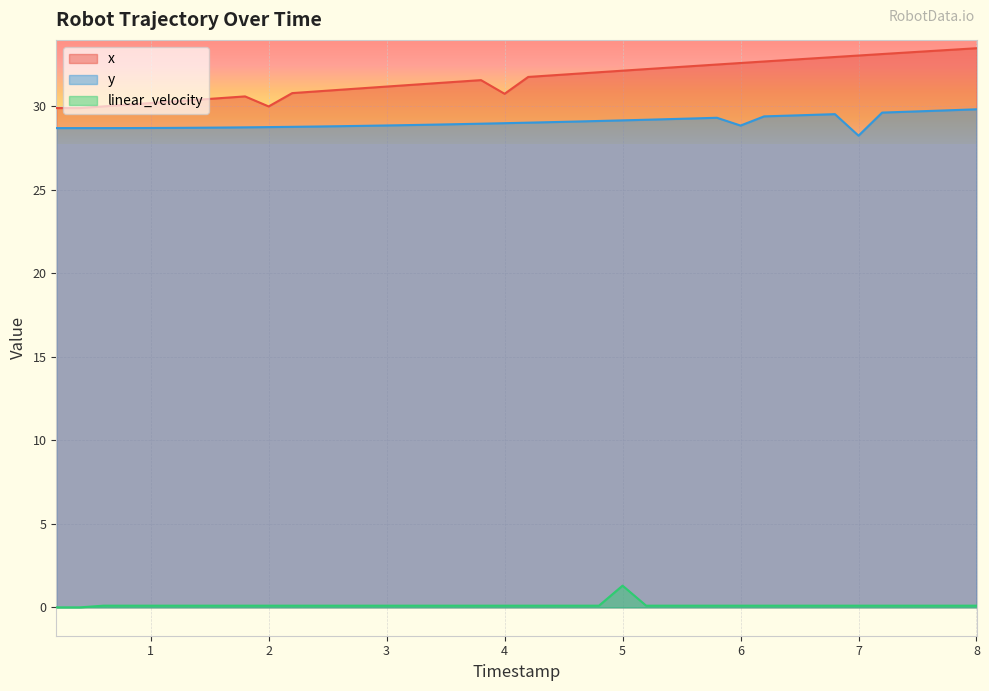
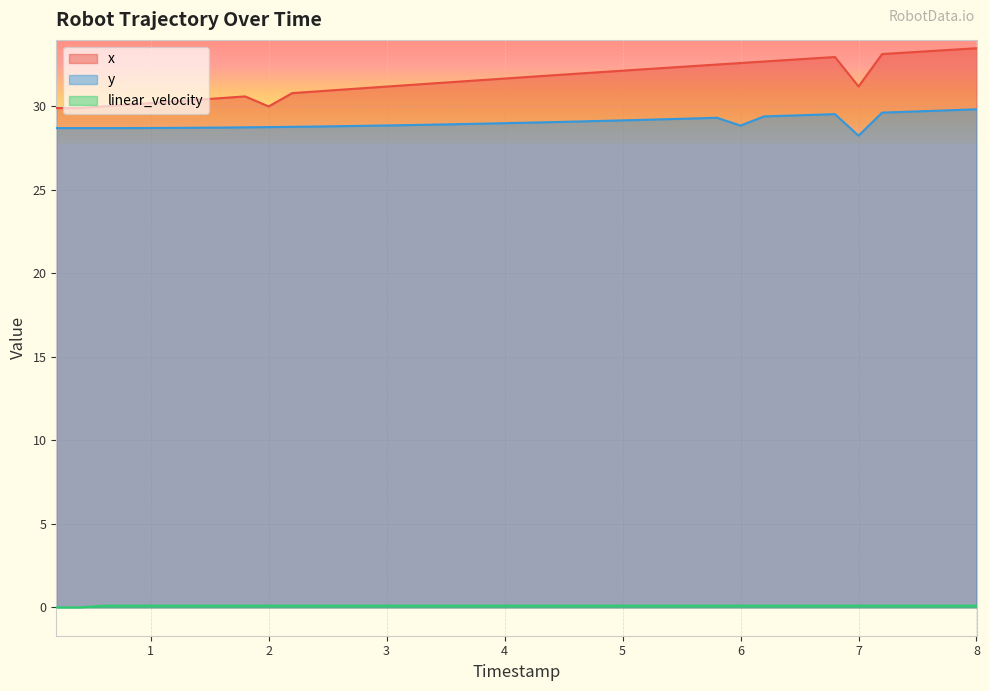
x, 4: 30.8 -> 31.7
linear_velocity, 5: 1.3 -> 0.1
x, 7: 33.0 -> 31.2
